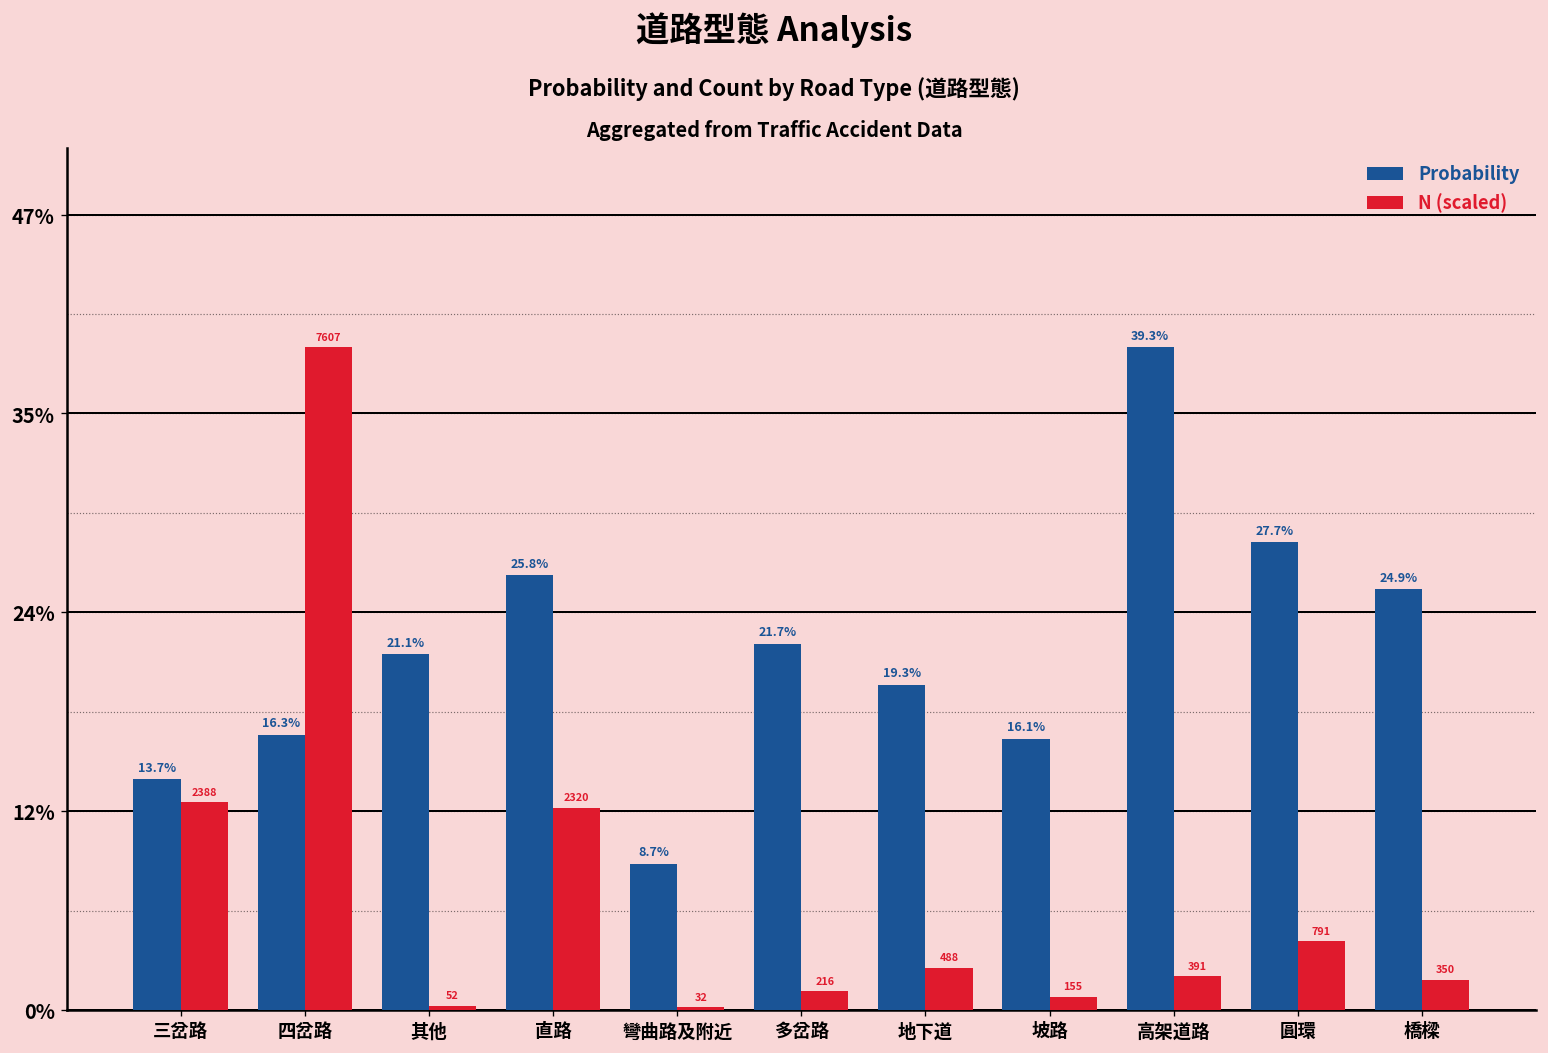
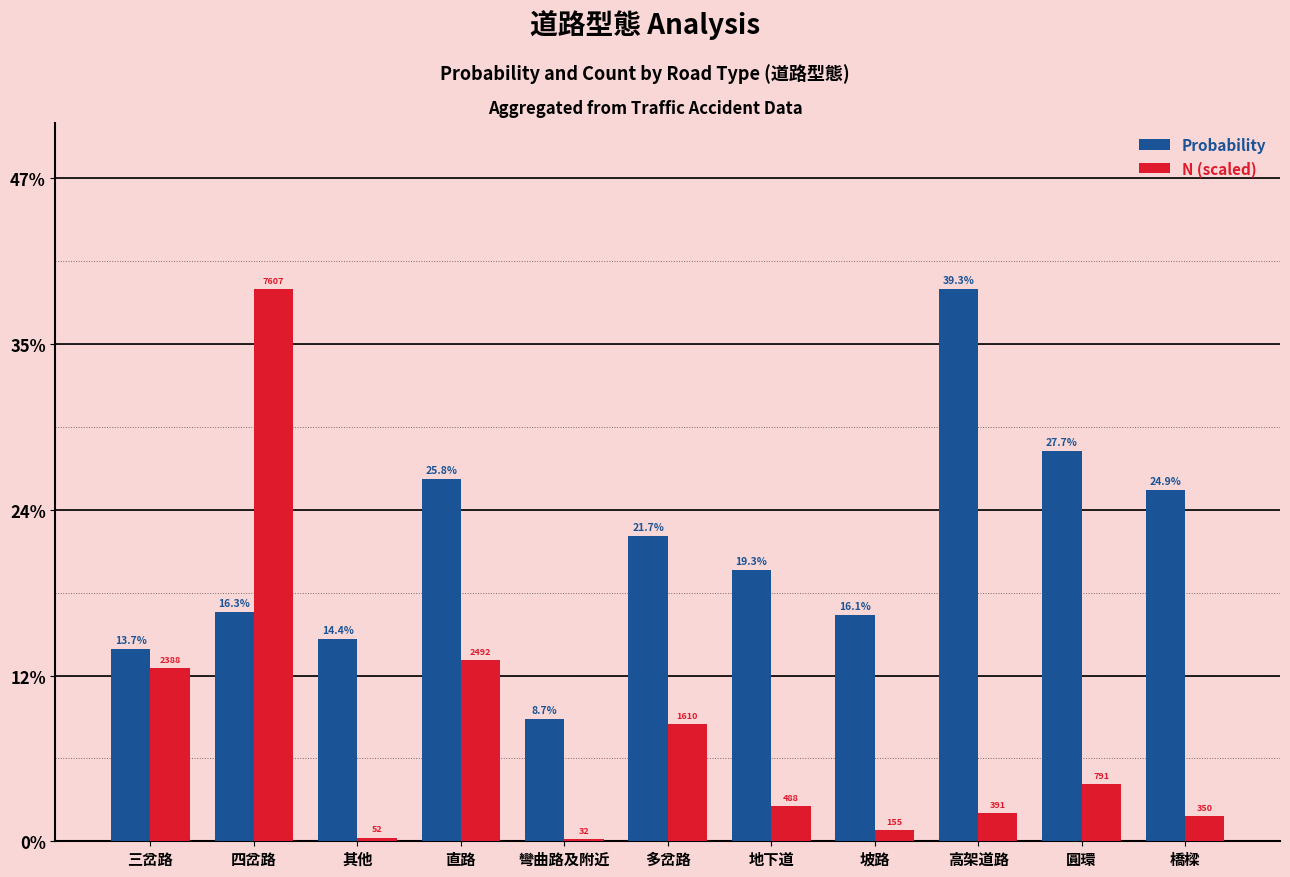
Probability, 其他: 21.1% -> 14.4%
N (scaled), 直路: 2320 -> 2492
N (scaled), 多岔路: 216 -> 1610
